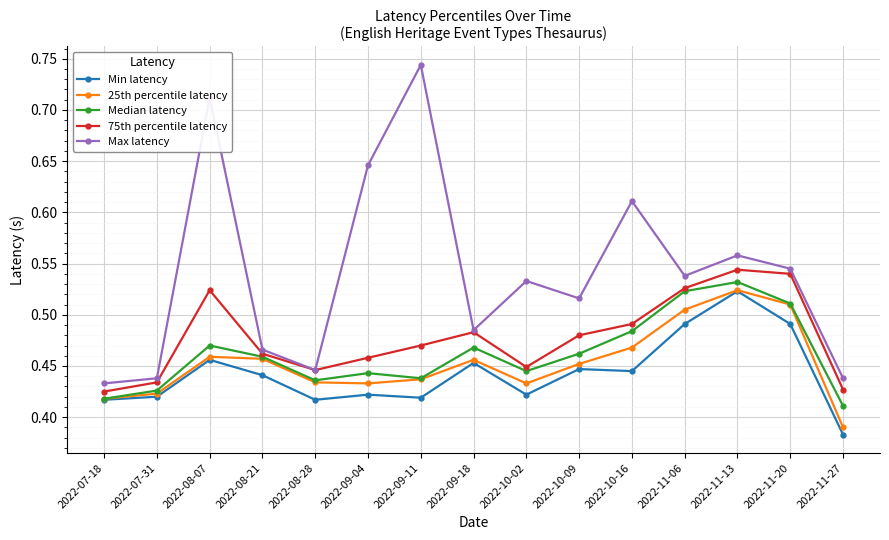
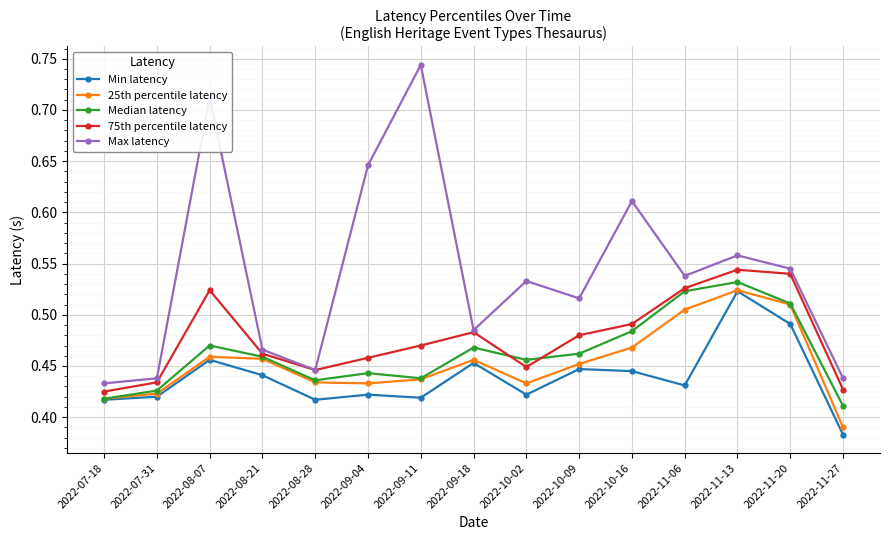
Median latency, 2022-10-02: 0.445 -> 0.456
Min latency, 2022-11-06: 0.491 -> 0.431
